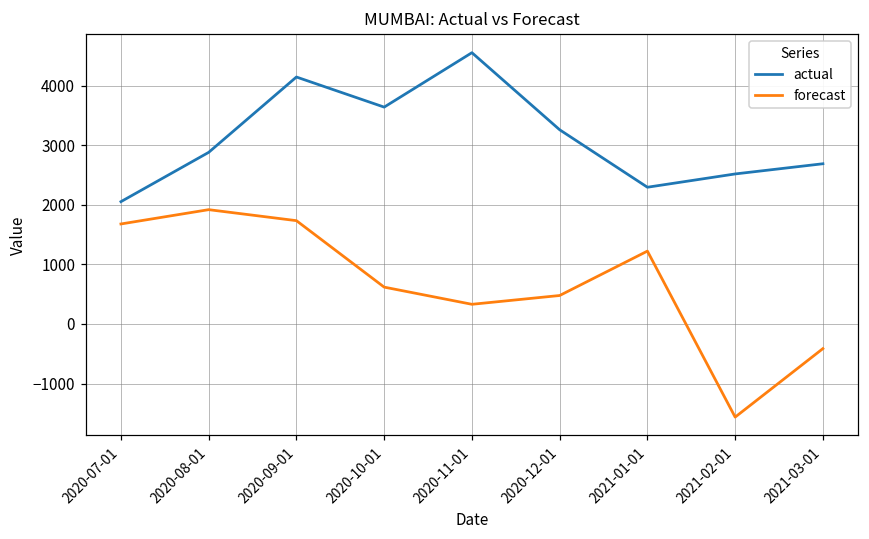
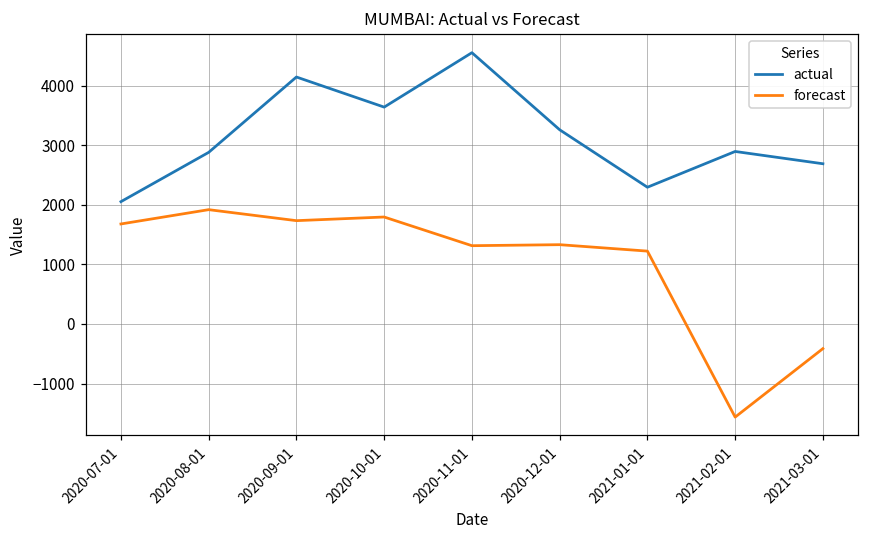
forecast, 2020-10-01: 600 -> 1800
forecast, 2020-11-01: 300 -> 1300
forecast, 2020-12-01: 500 -> 1300
actual, 2021-02-01: 2500 -> 2900
